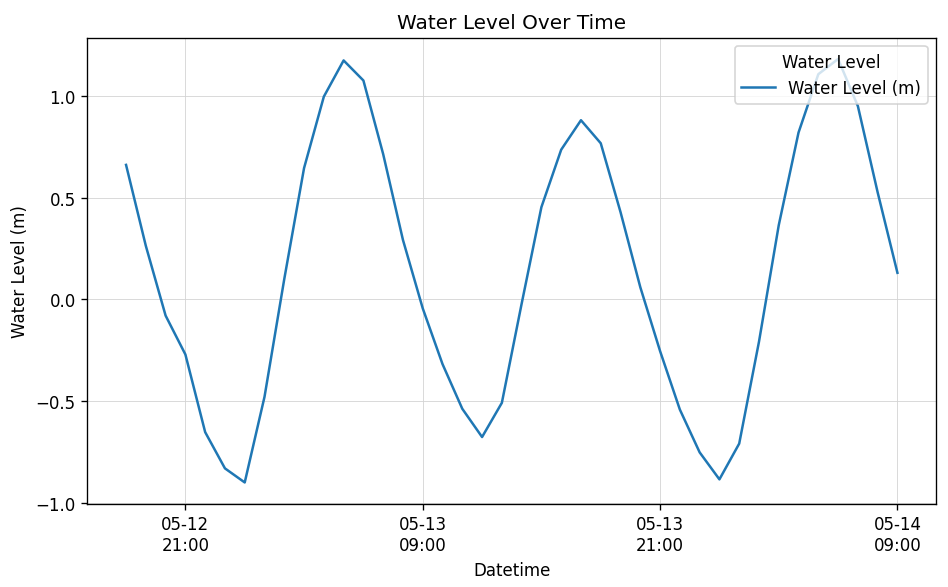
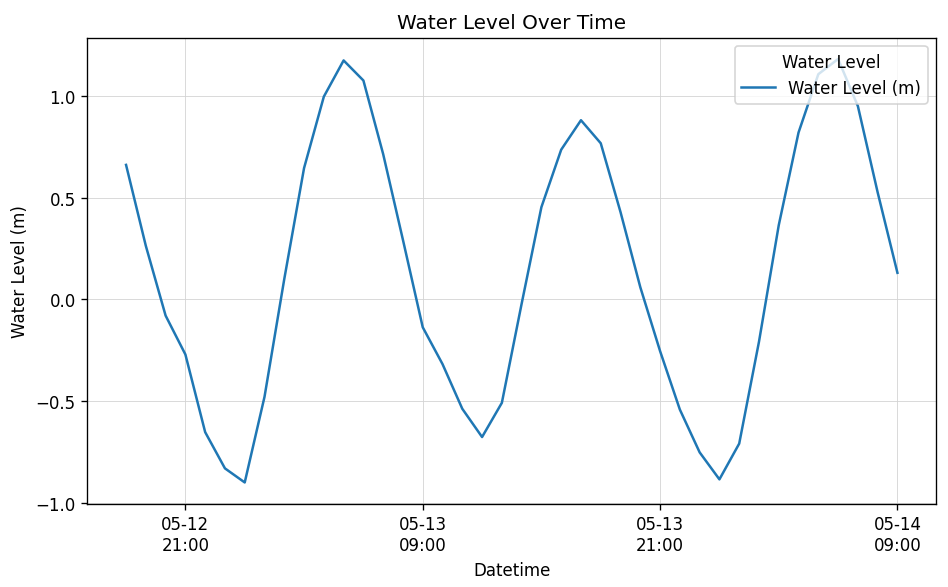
05-13 09:00: -0.04 -> -0.14
